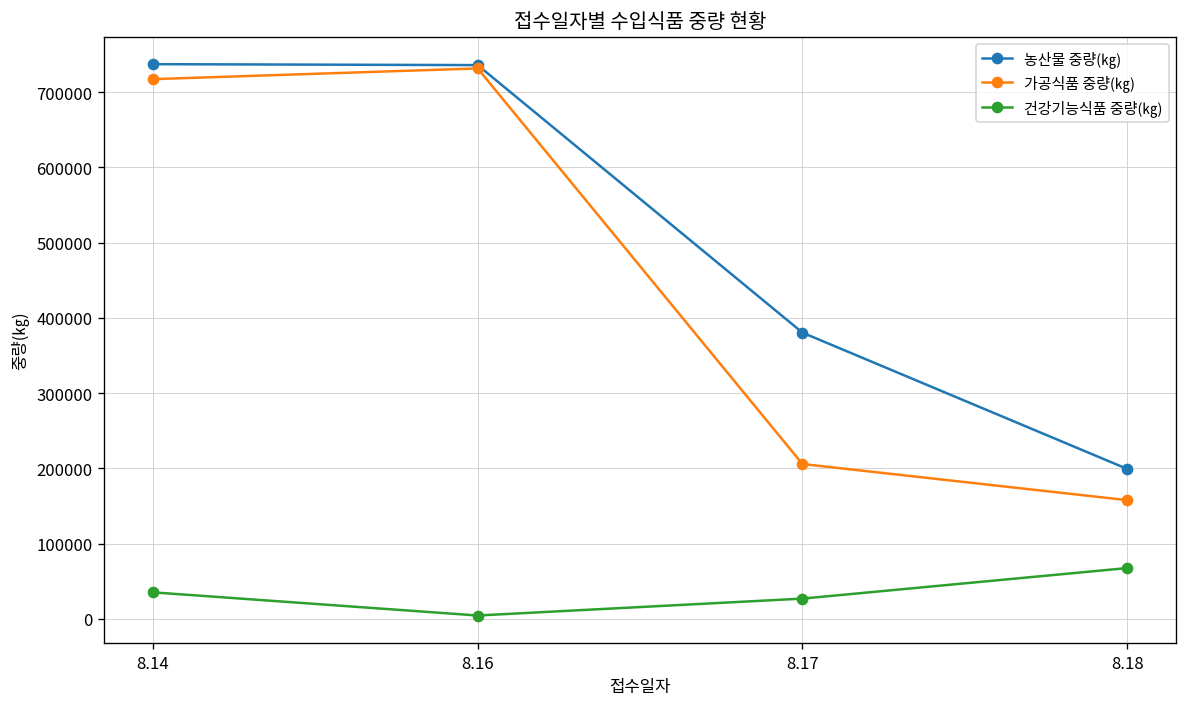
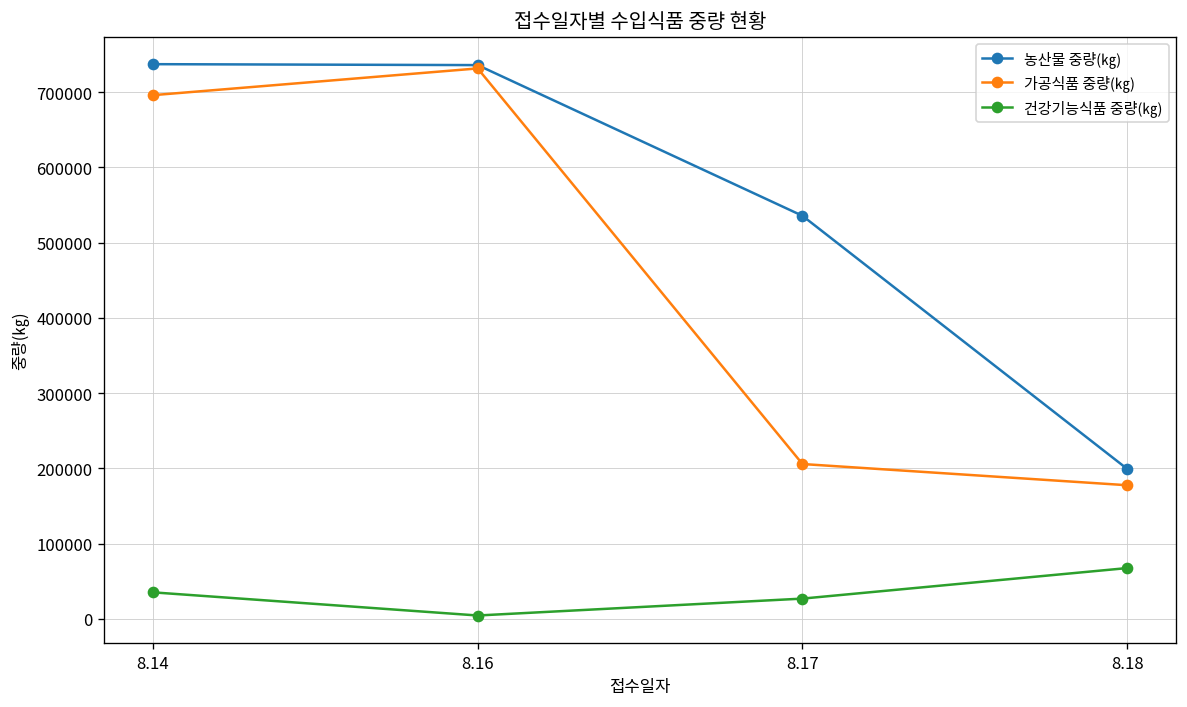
가공식품 중량(㎏), 8.14: 720000 -> 700000
농산물 중량(㎏), 8.17: 380000 -> 540000
가공식품 중량(㎏), 8.18: 160000 -> 180000
